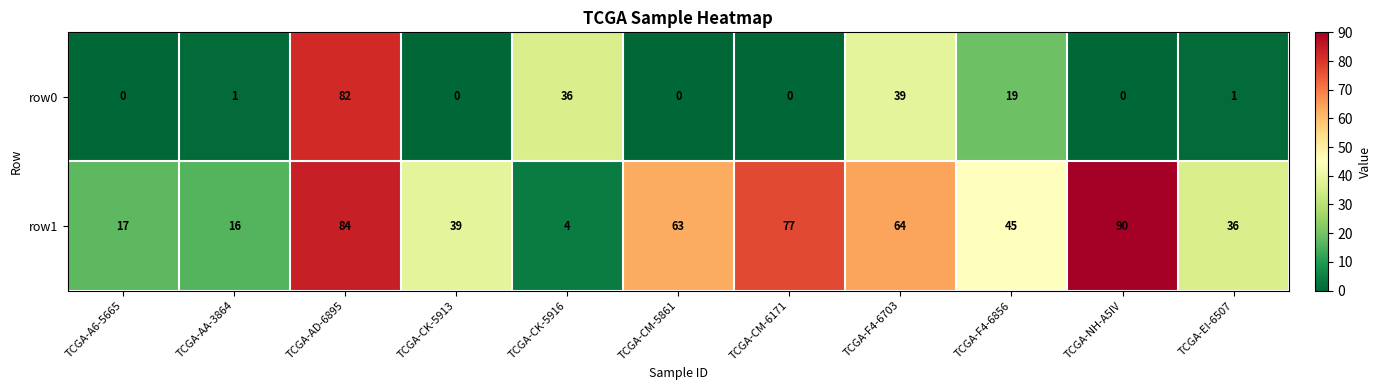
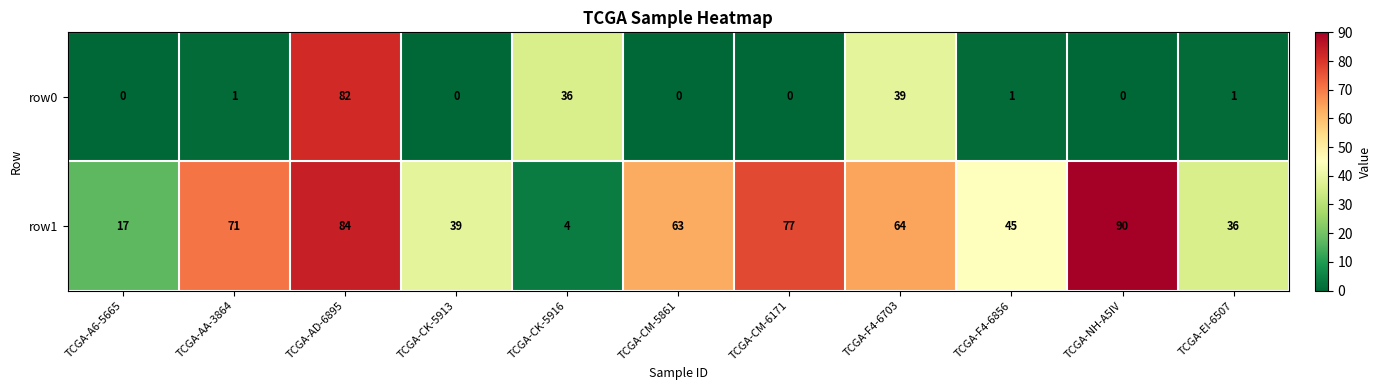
row0, TCGA-F4-6856: 19 -> 1
row1, TCGA-AA-3864: 16 -> 71
